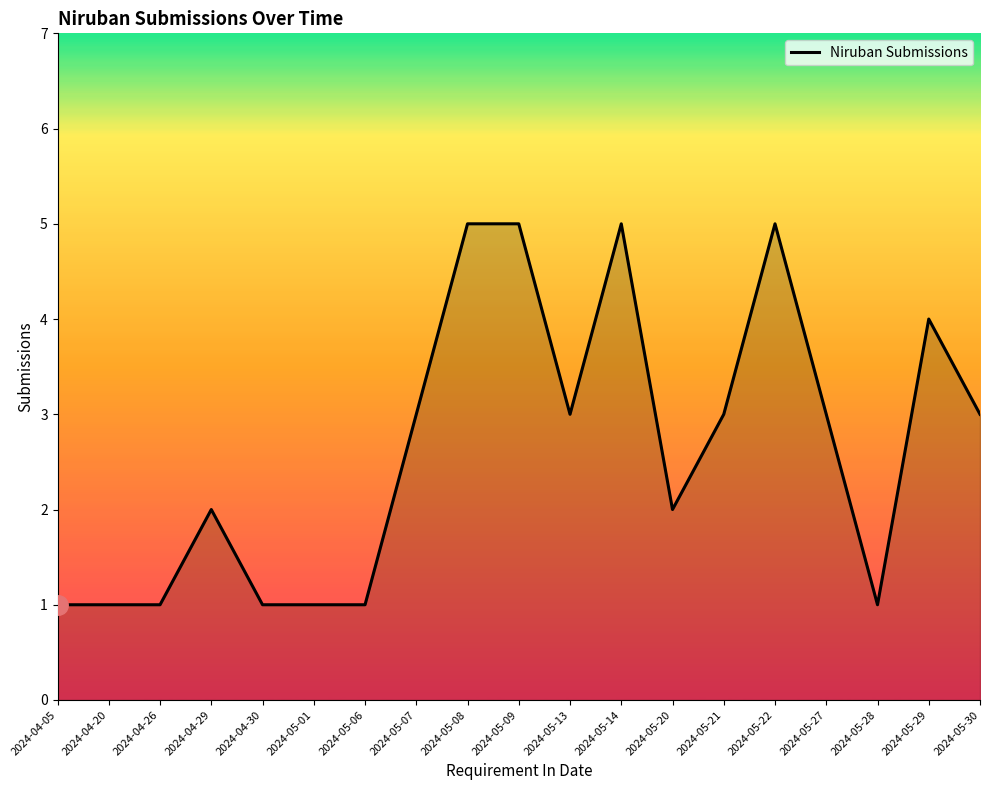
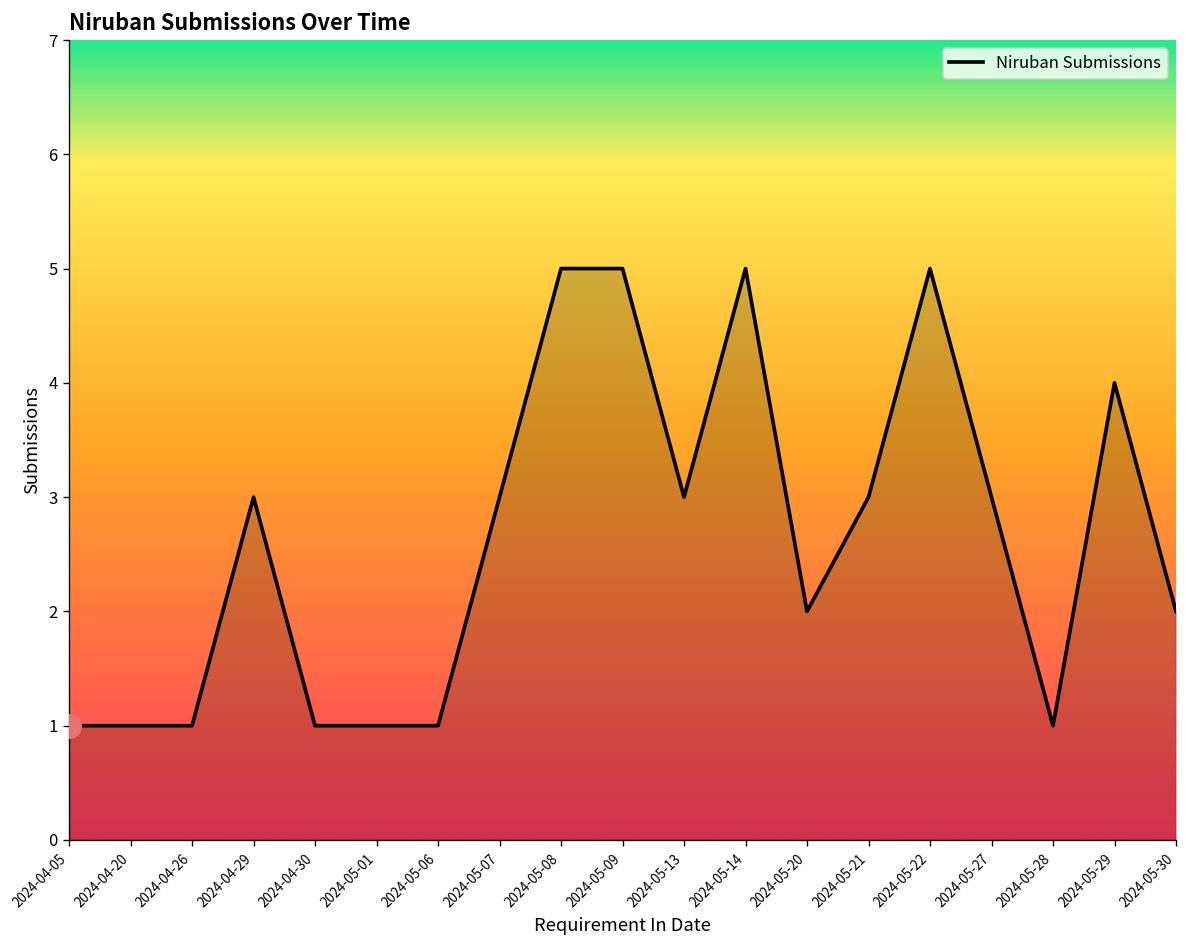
Niruban Submissions, 2024-04-29: 2 -> 3
Niruban Submissions, 2024-05-30: 3 -> 2
